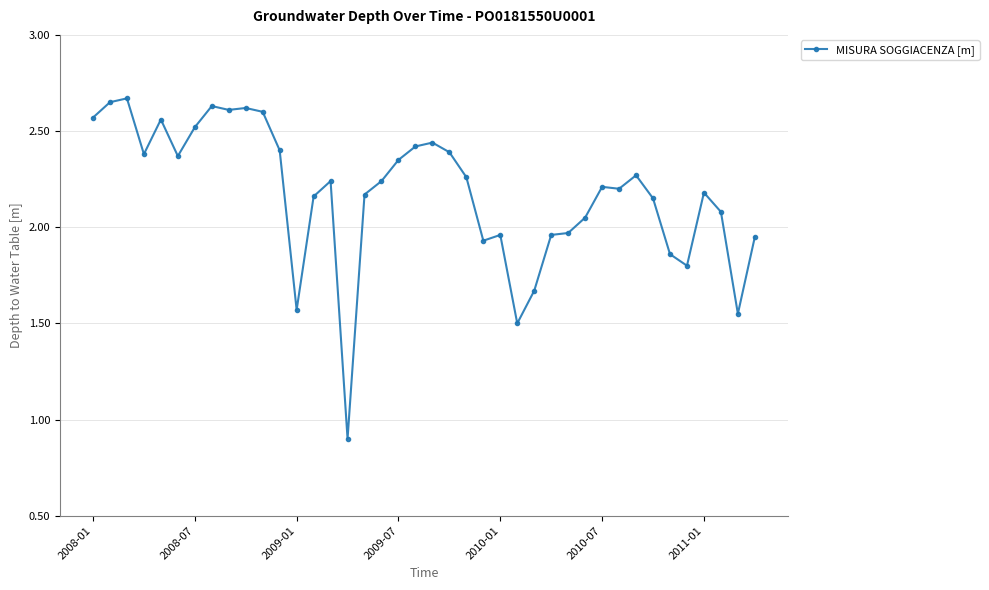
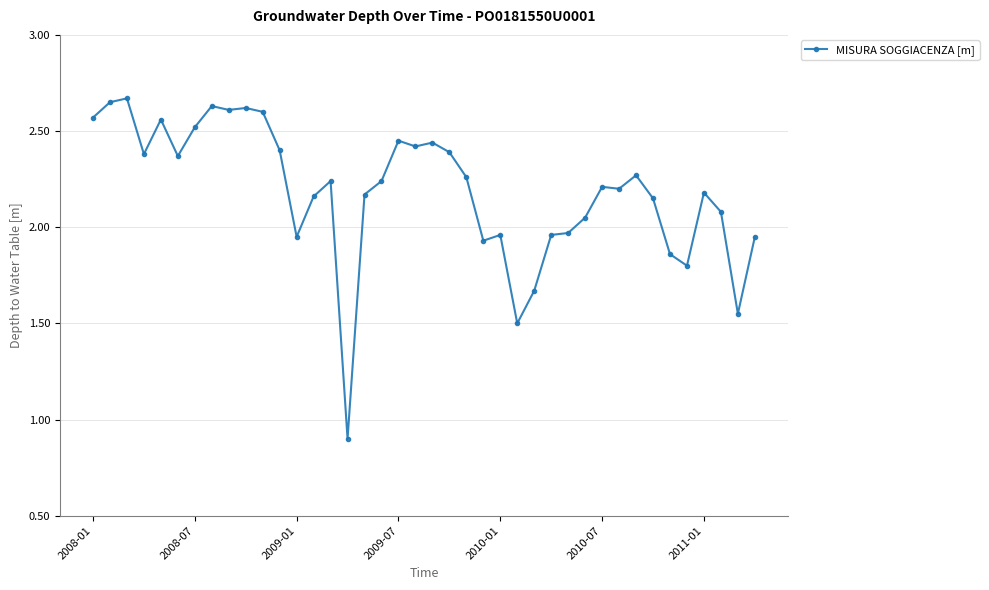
2009-01: 1.57 -> 1.95
2009-07: 2.35 -> 2.45
